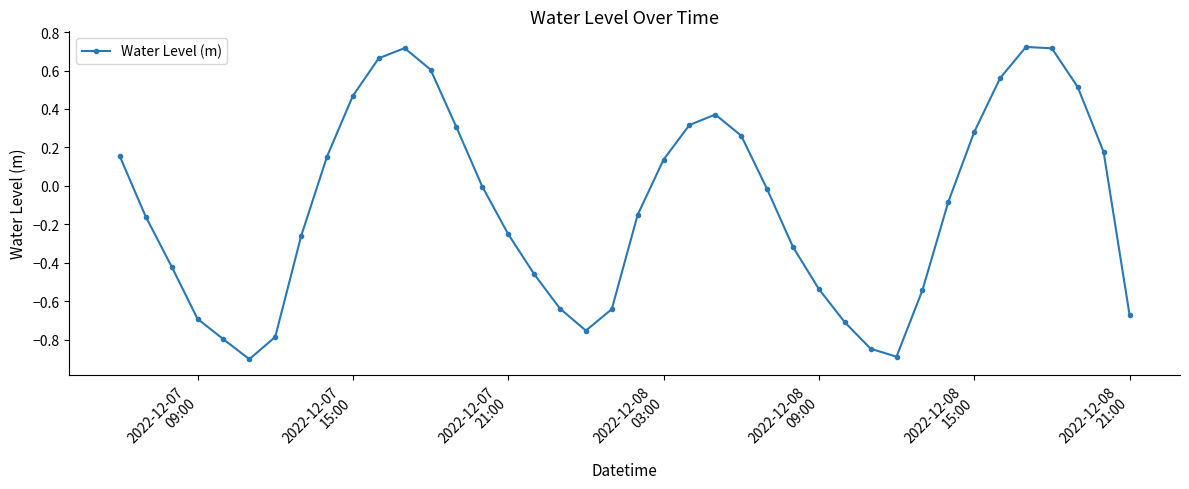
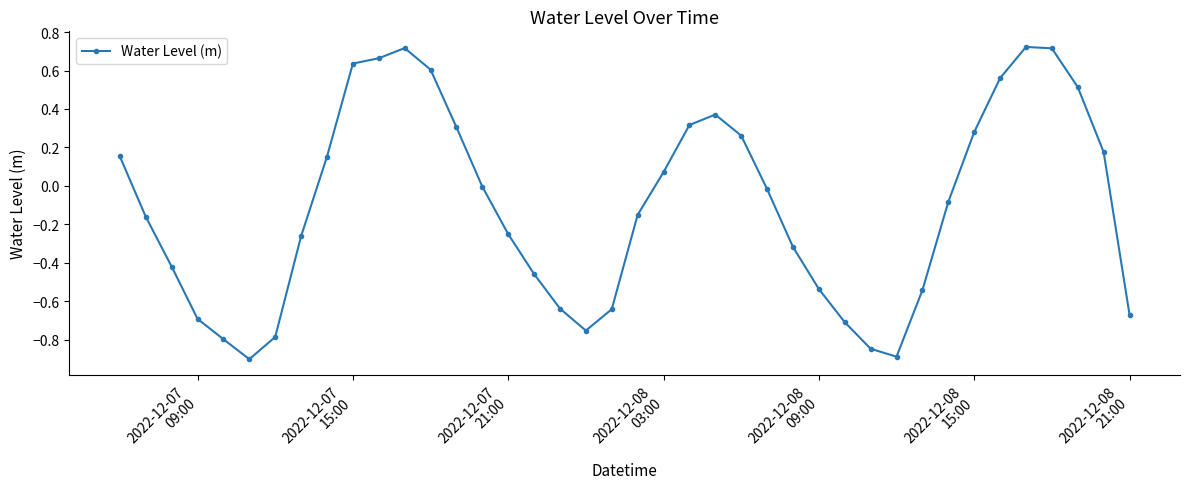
2022-12-07 15:00: 0.47 -> 0.64
2022-12-08 03:00: 0.14 -> 0.07
